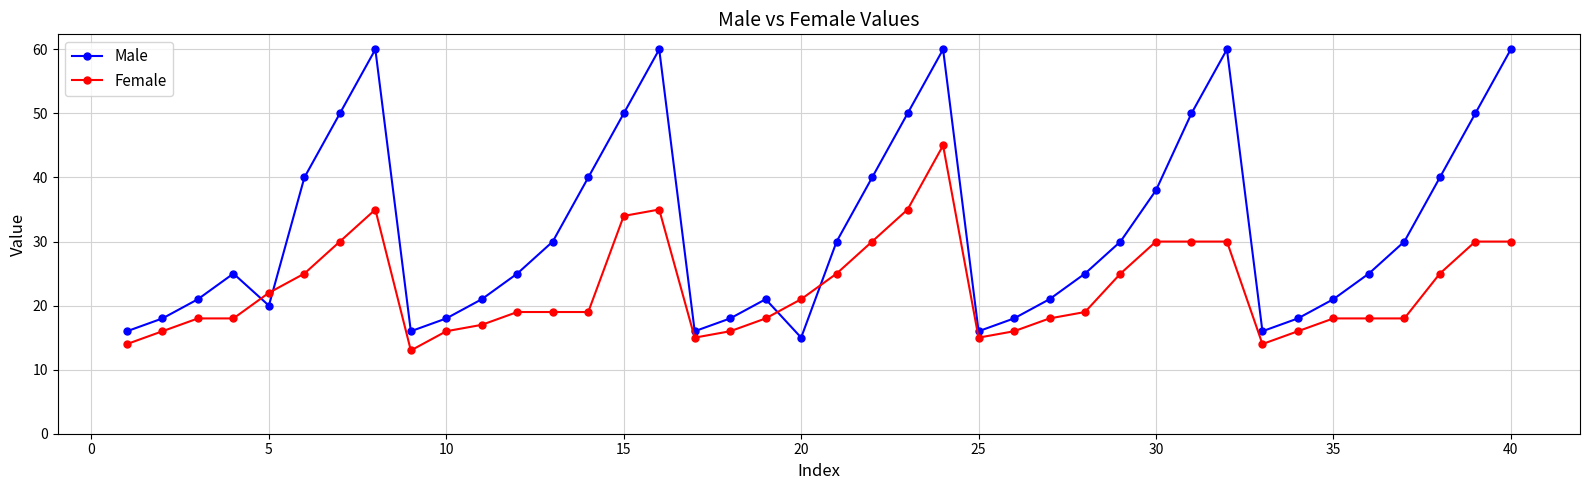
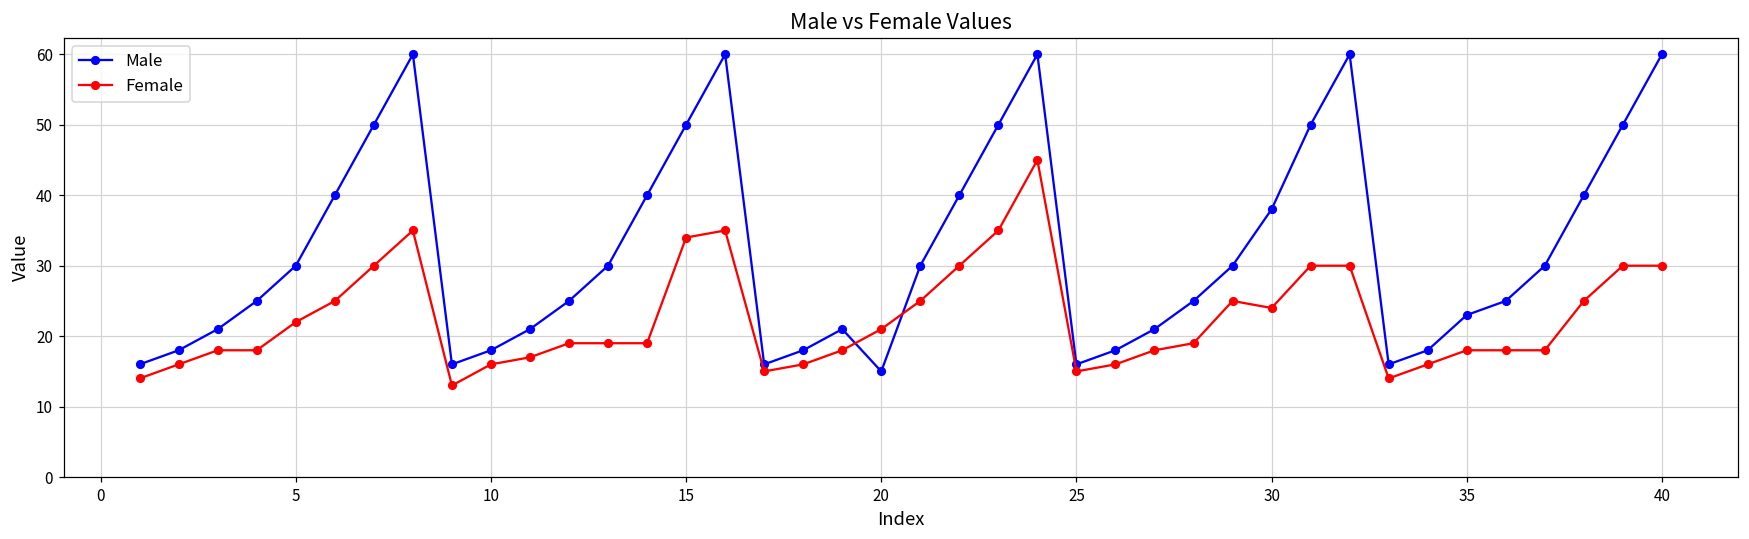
Male, 5: 20 -> 30
Female, 30: 30 -> 24
Male, 35: 21 -> 23
